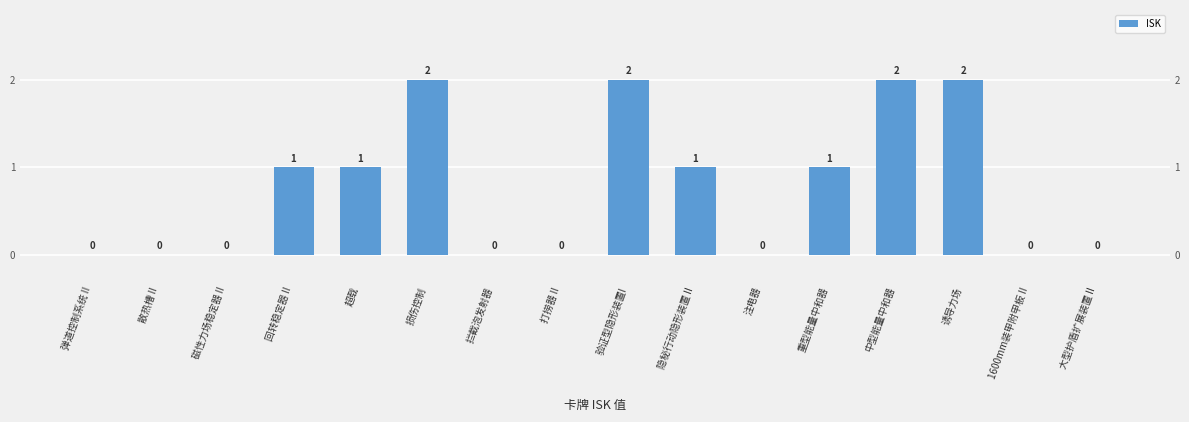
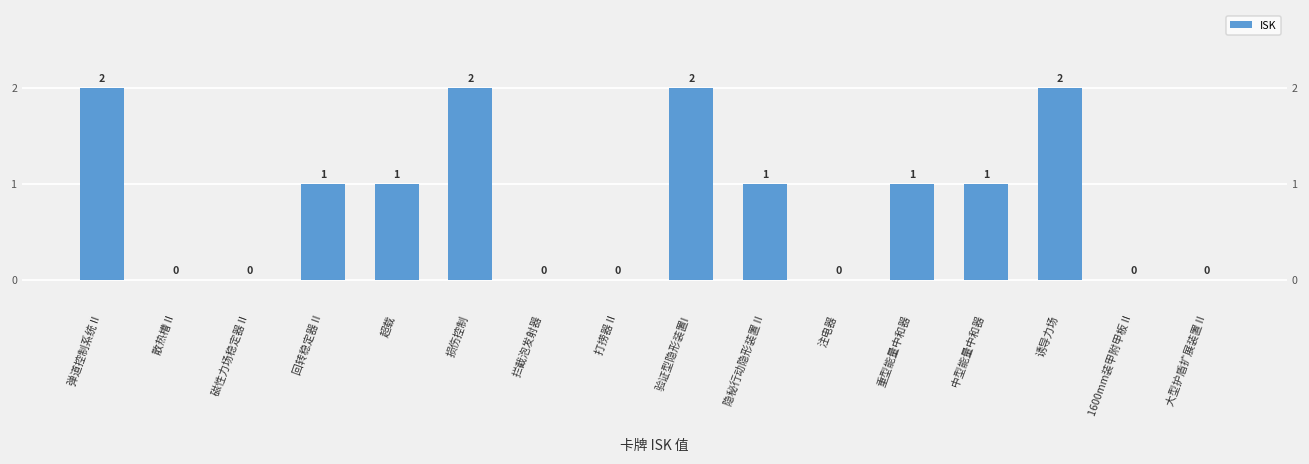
弹道控制系统 II: 0 -> 2
中型能量中和器: 2 -> 1
